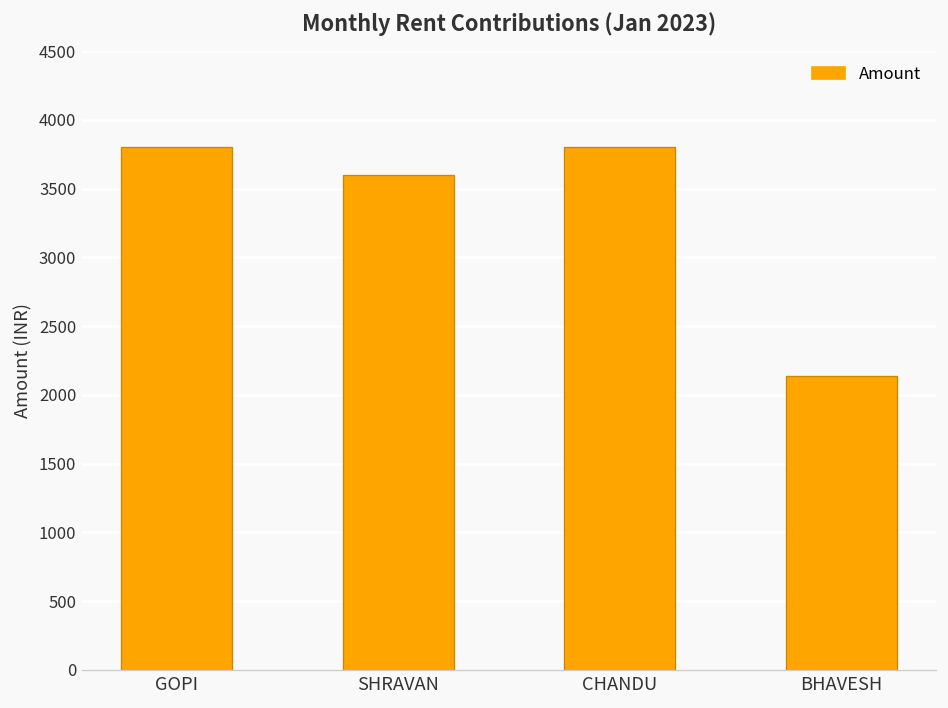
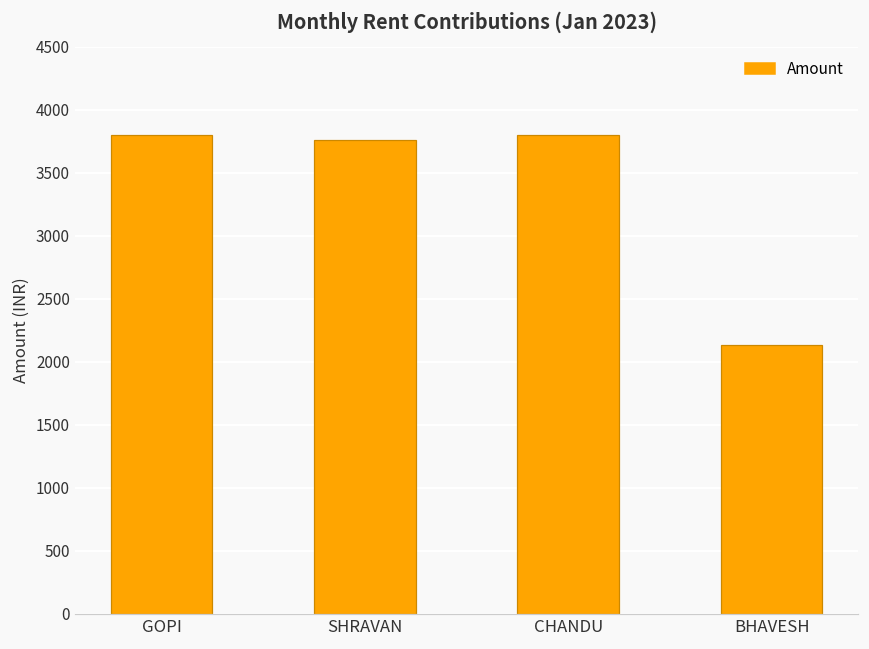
SHRAVAN: 3600 -> 3760
